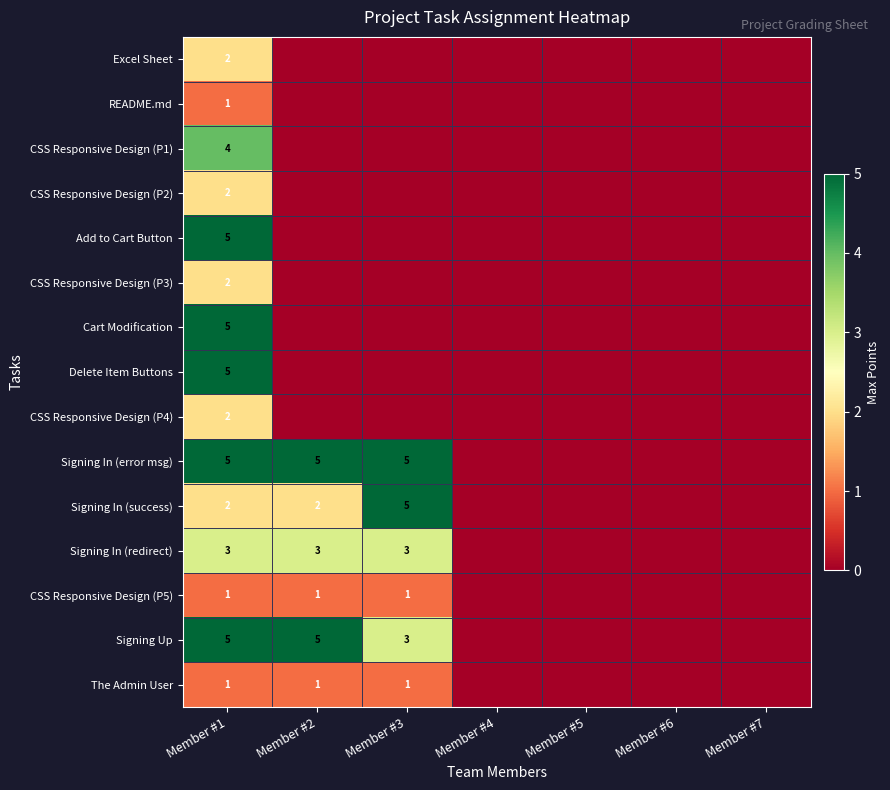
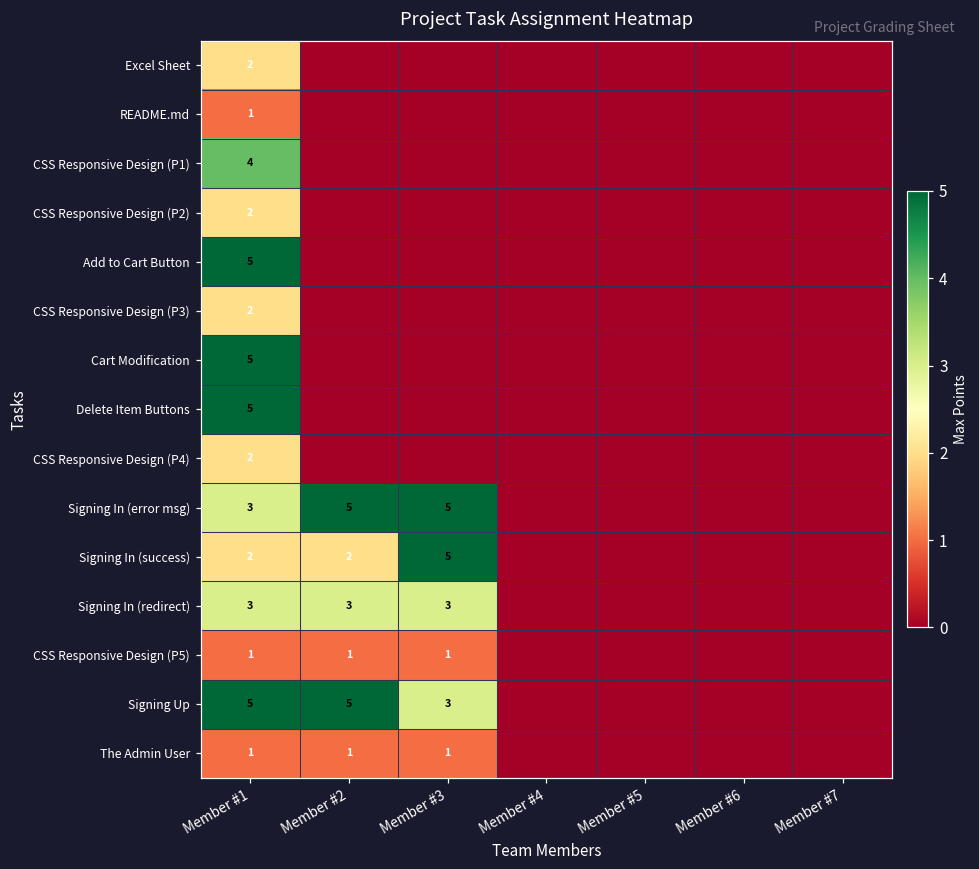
Signing In (error msg), Member #1: 5 -> 3
